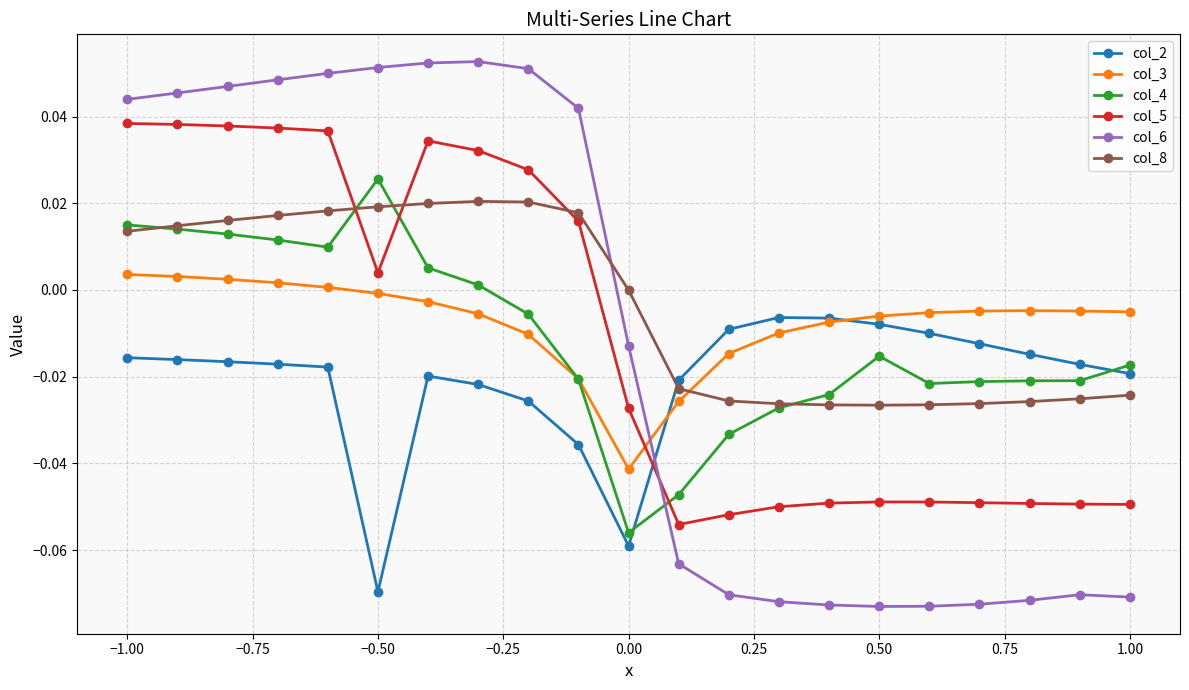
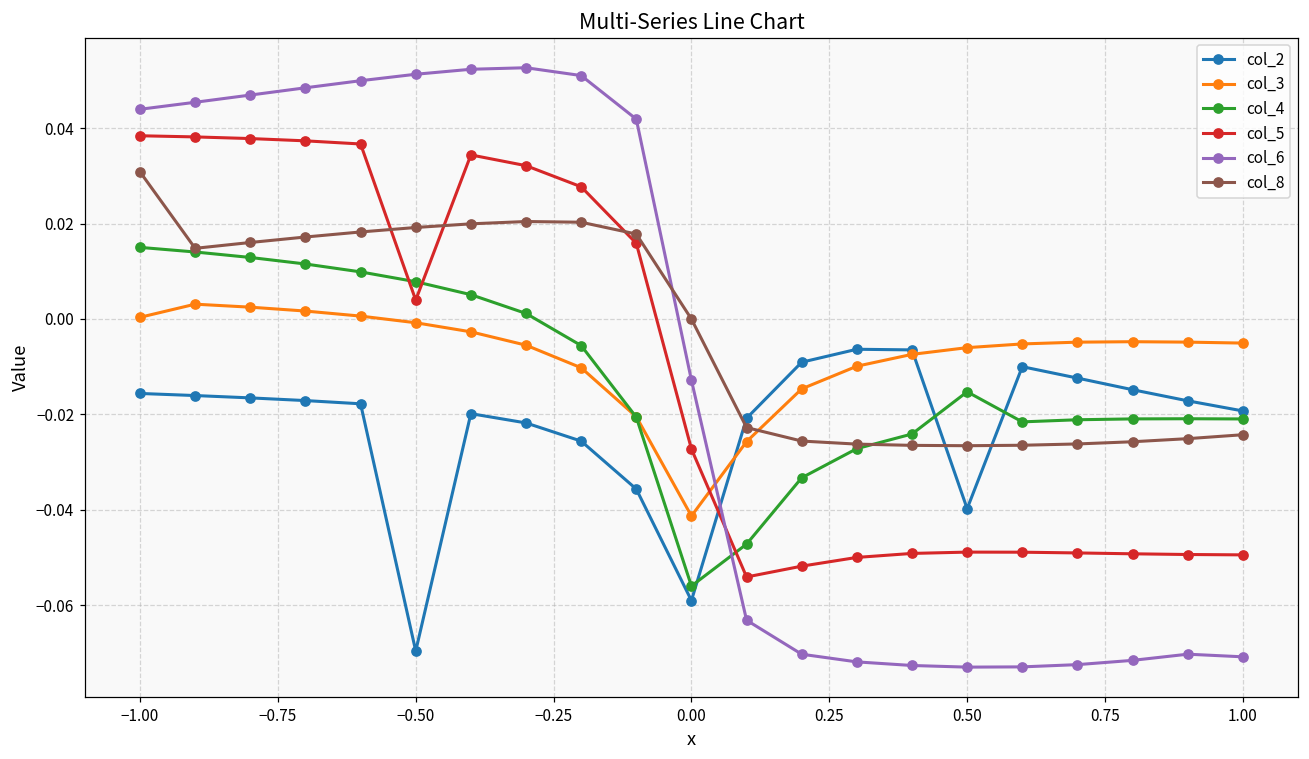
col_3, −1.00: 0.004 -> 0.000
col_8, −1.00: 0.014 -> 0.031
col_4, −0.50: 0.026 -> 0.008
col_2, 0.50: -0.008 -> -0.040
col_4, 1.00: -0.017 -> -0.021
